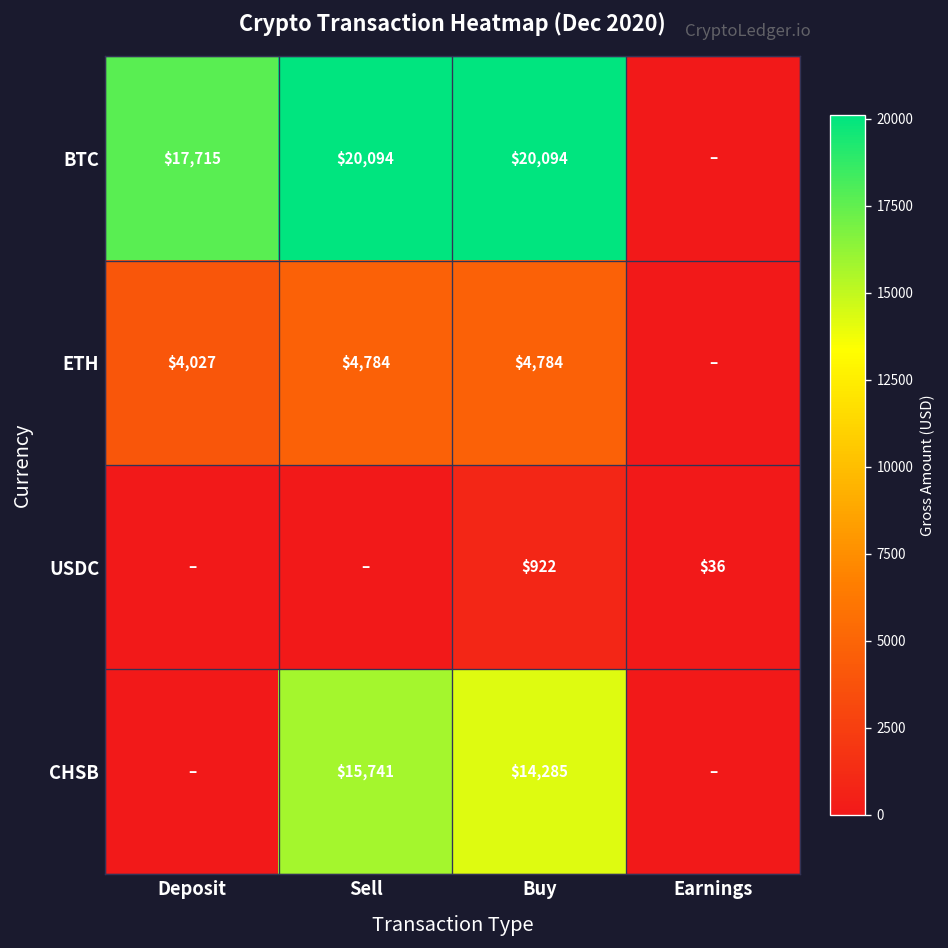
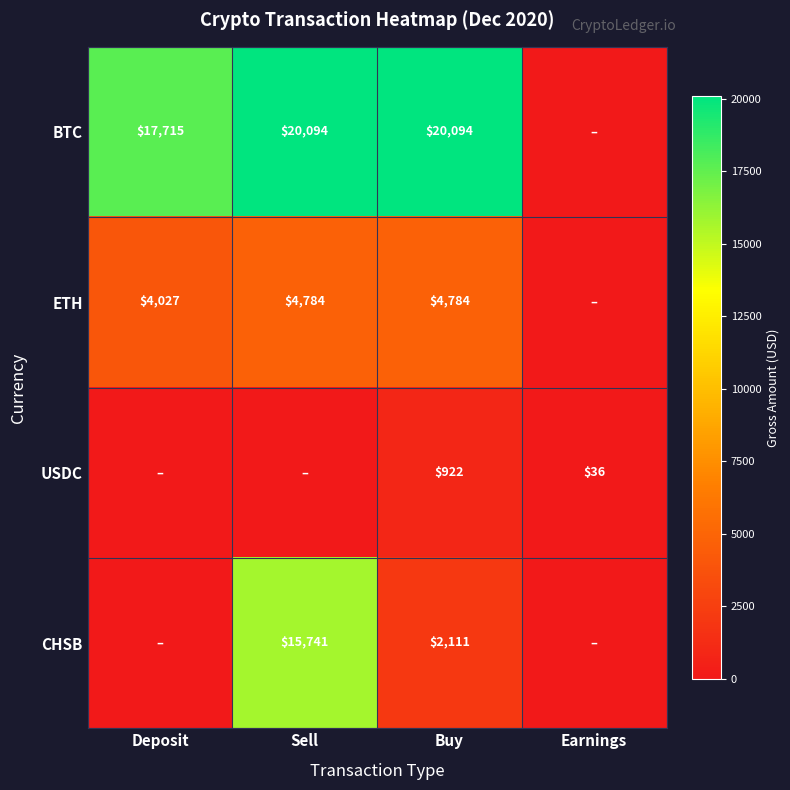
CHSB, Buy: $14,285 -> $2,111
